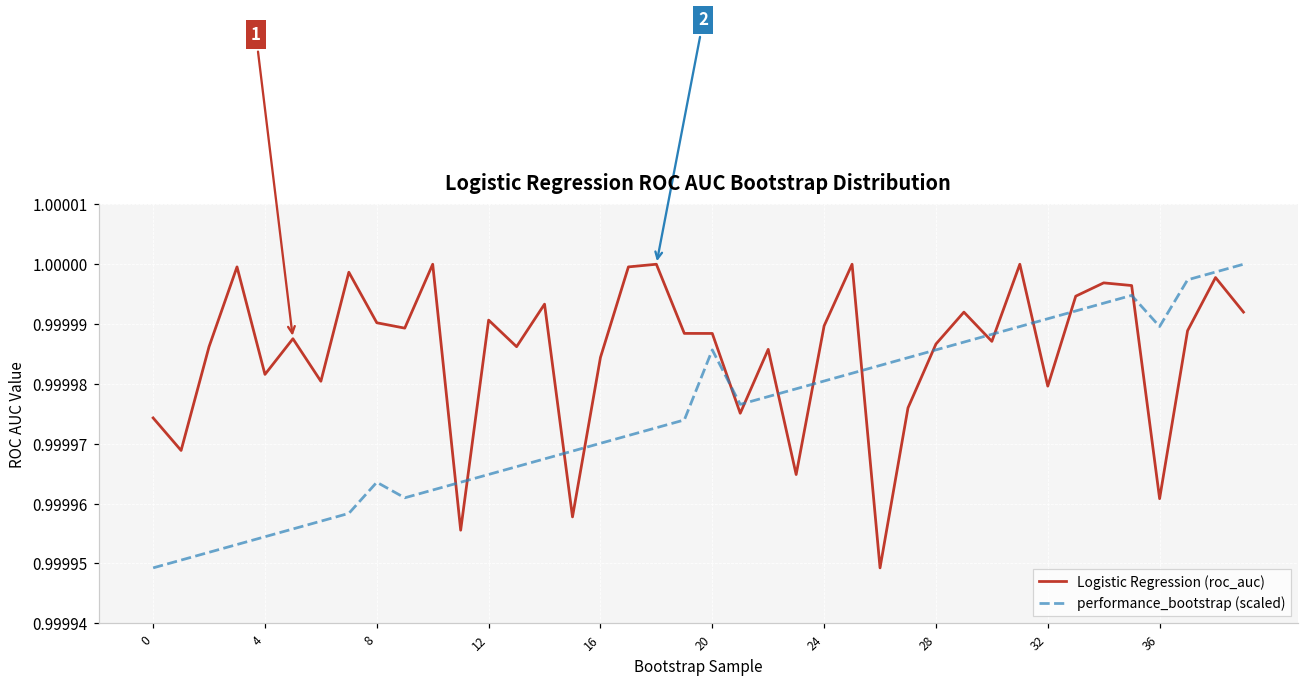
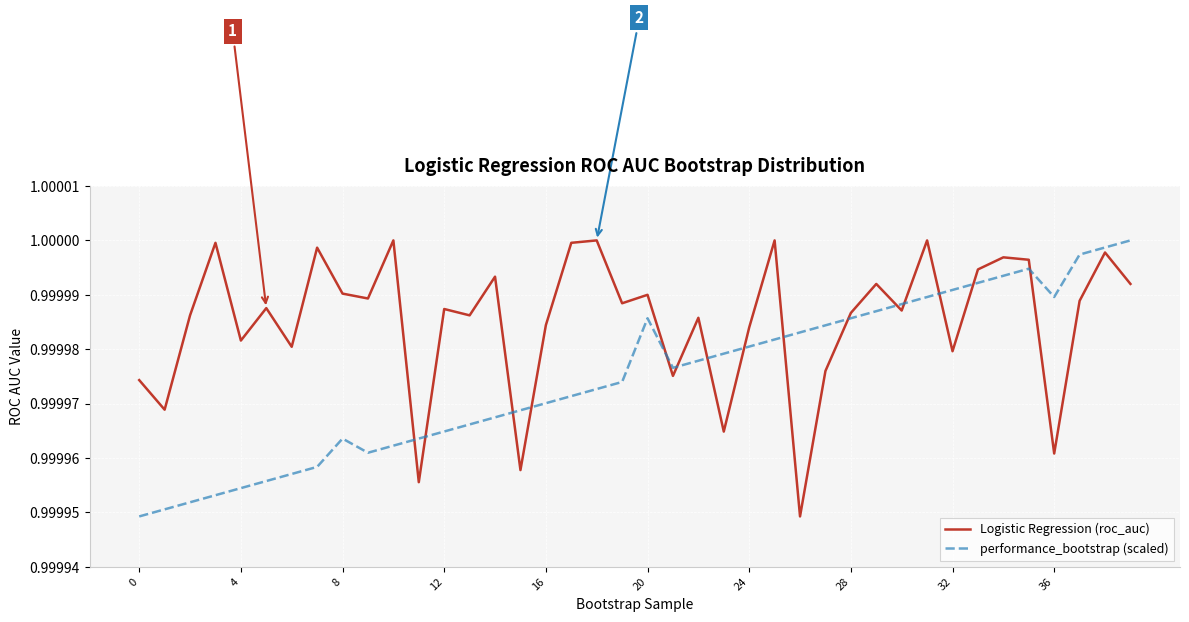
Logistic Regression (roc_auc), 12: 0.999991 -> 0.999987
Logistic Regression (roc_auc), 20: 0.999988 -> 0.999990
Logistic Regression (roc_auc), 24: 0.999990 -> 0.999984
